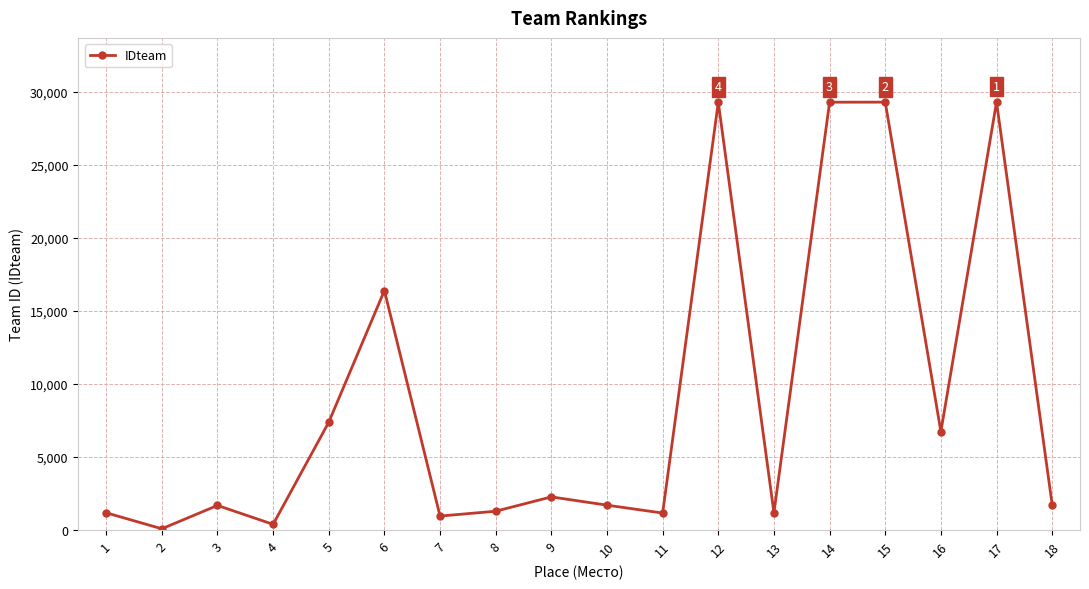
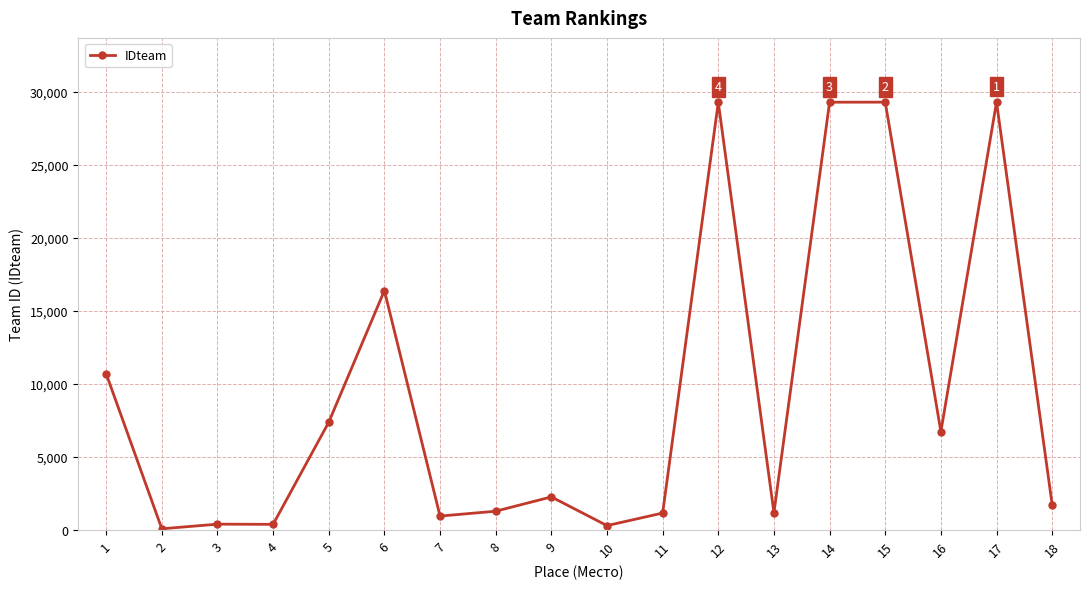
1: 1,200 -> 10,700
3: 1,700 -> 400
10: 1,700 -> 300
